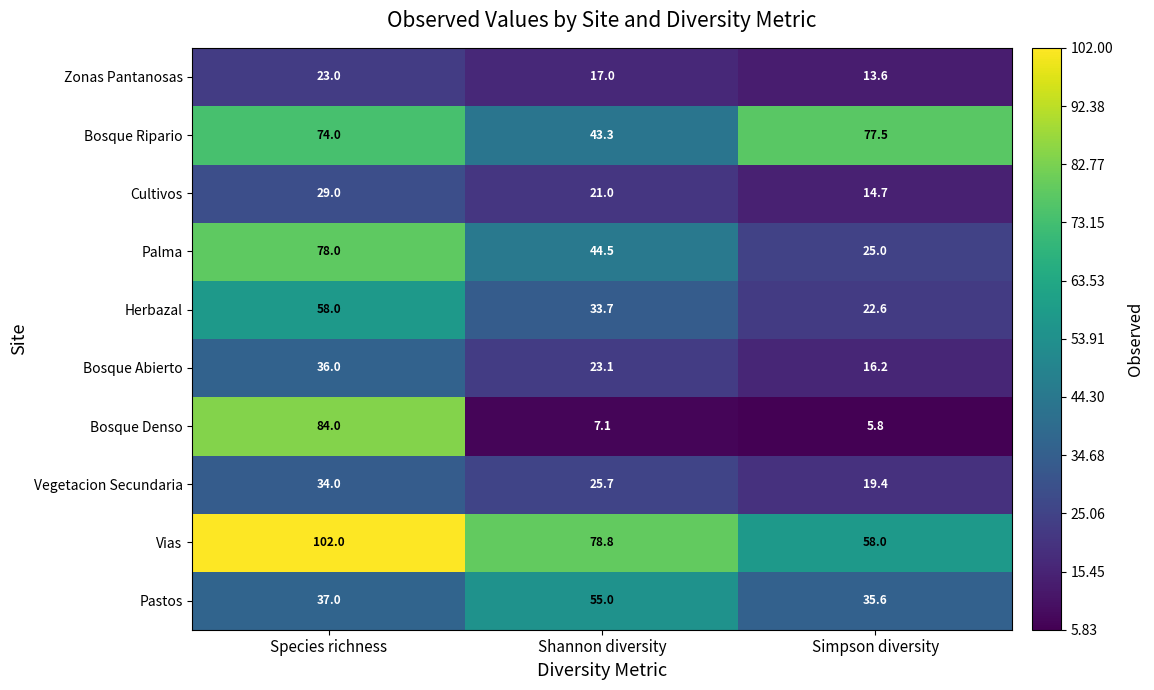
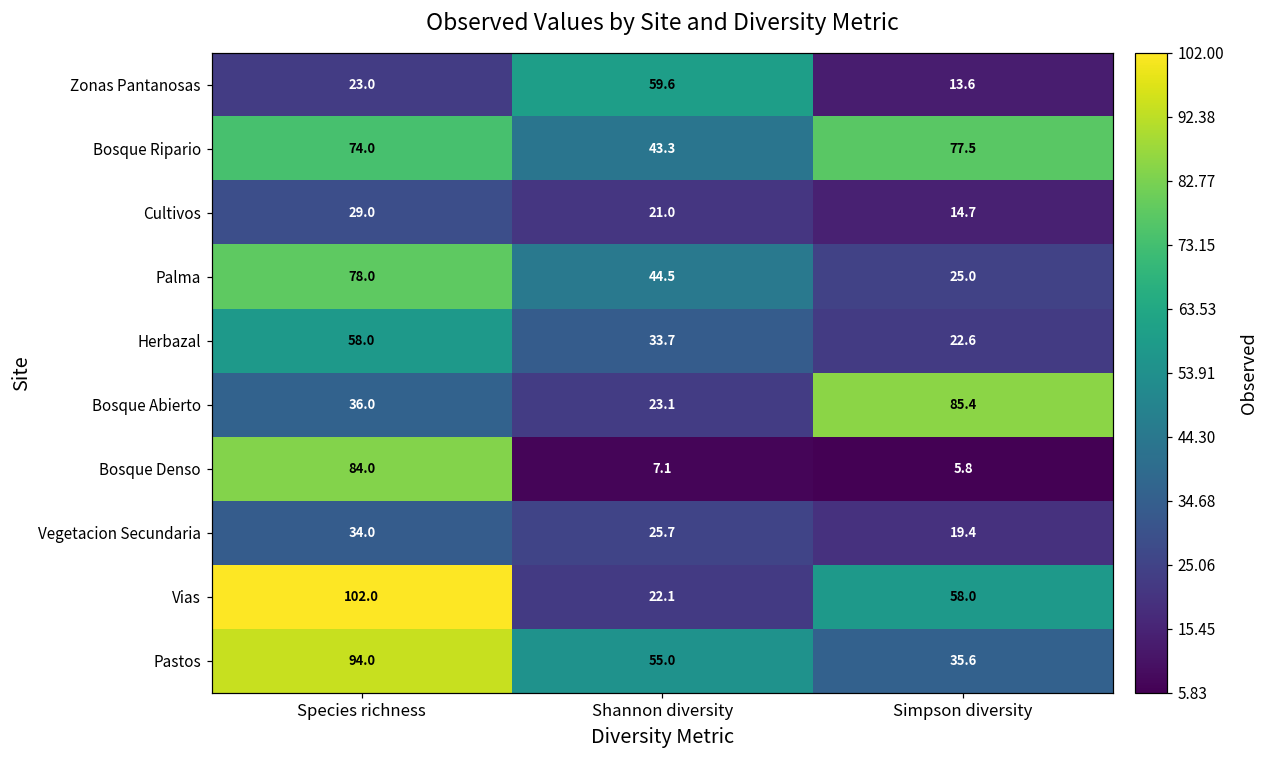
Zonas Pantanosas, Shannon diversity: 17.0 -> 59.6
Bosque Abierto, Simpson diversity: 16.2 -> 85.4
Vias, Shannon diversity: 78.8 -> 22.1
Pastos, Species richness: 37.0 -> 94.0
